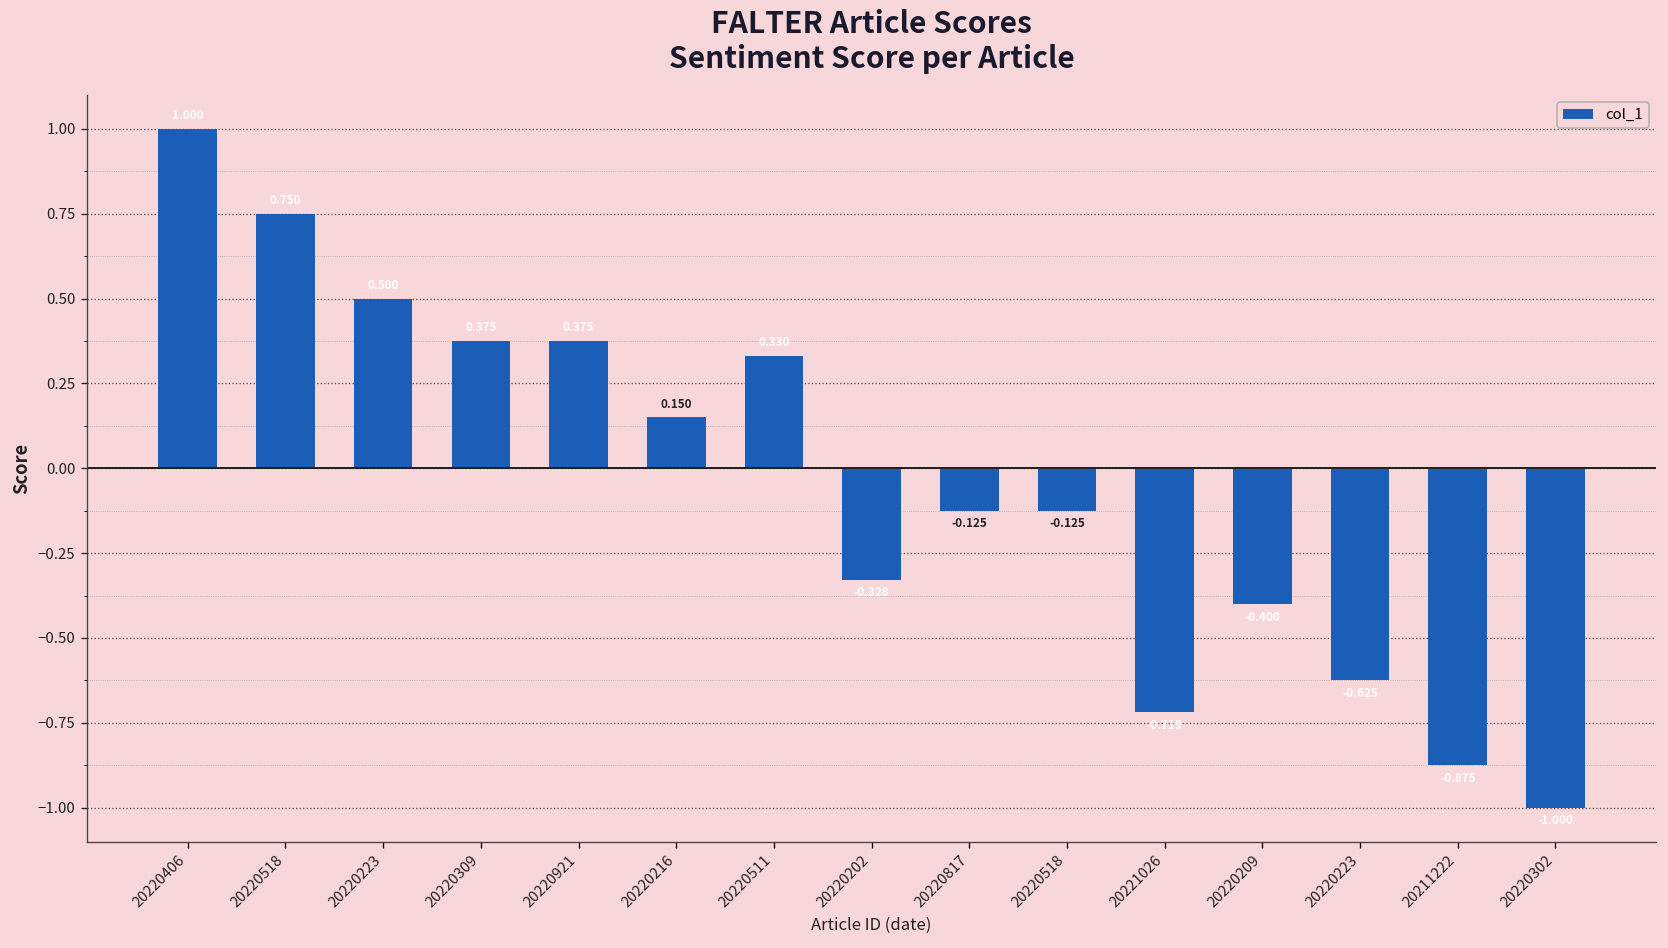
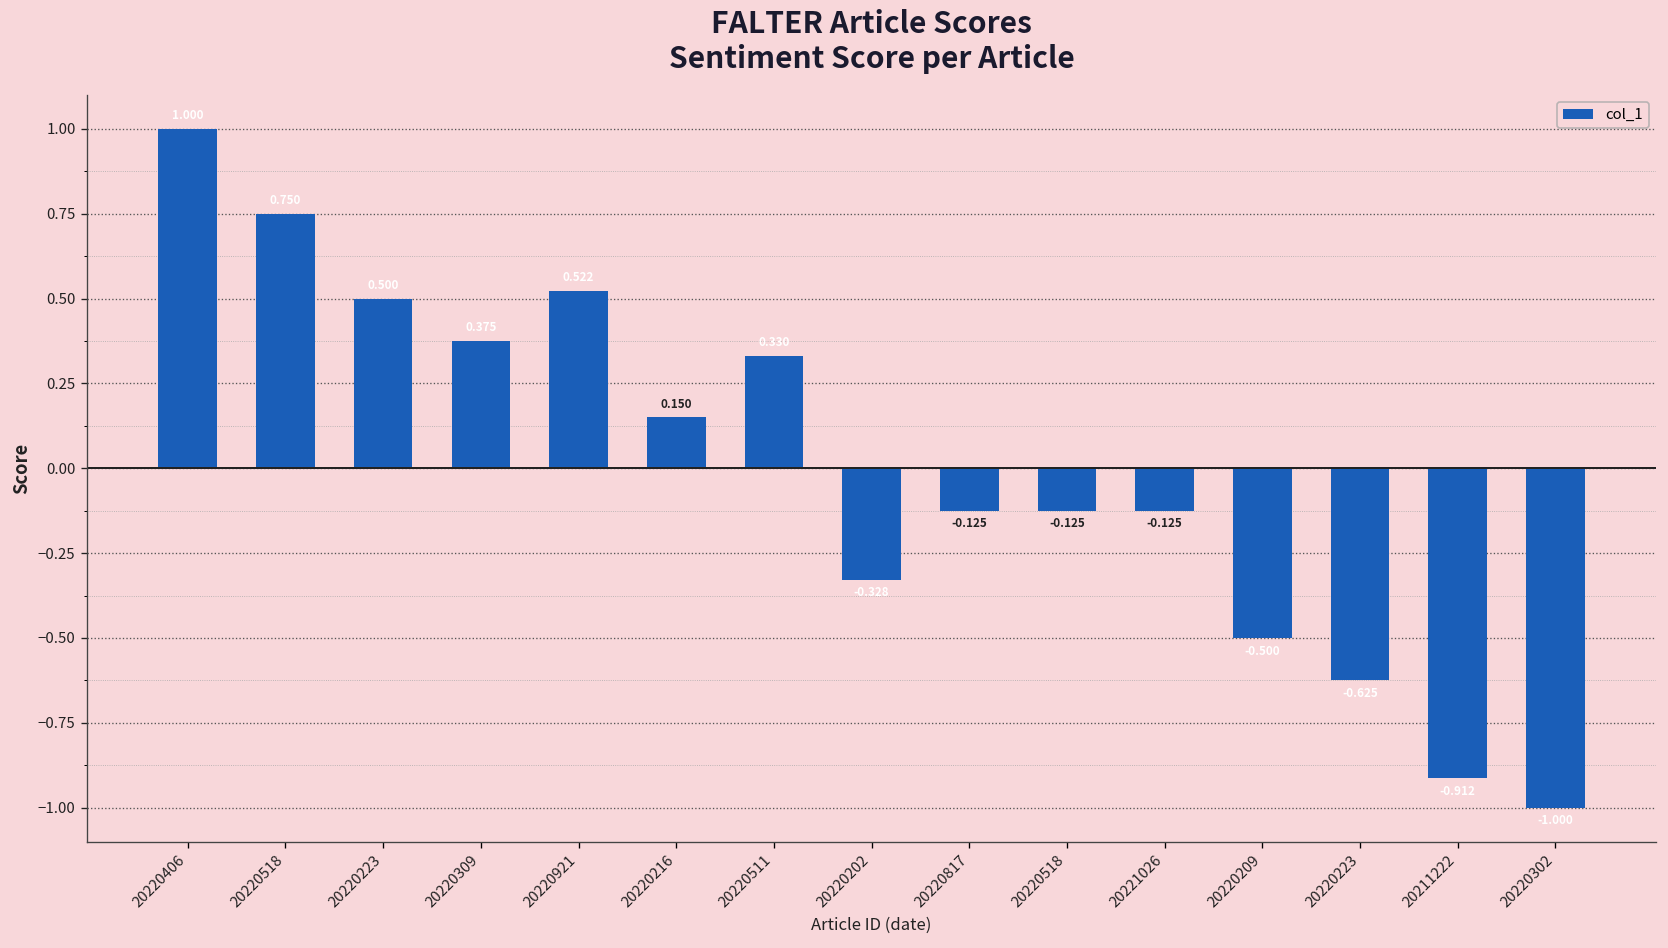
20220921: 0.38 -> 0.52
20221026: -0.72 -> -0.13
20220209: -0.4 -> -0.5
20211222: -0.88 -> -0.91
